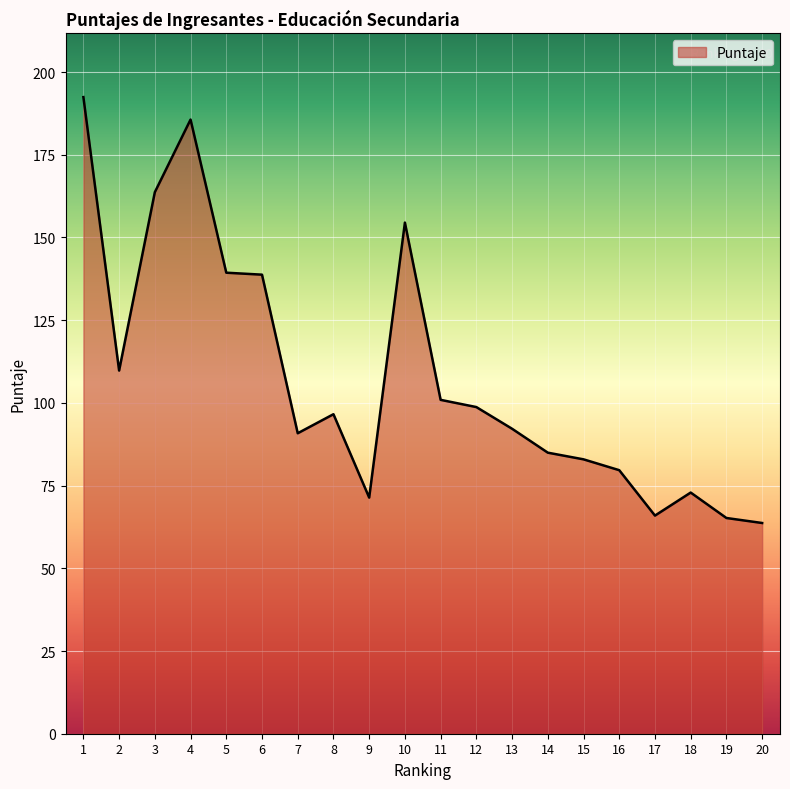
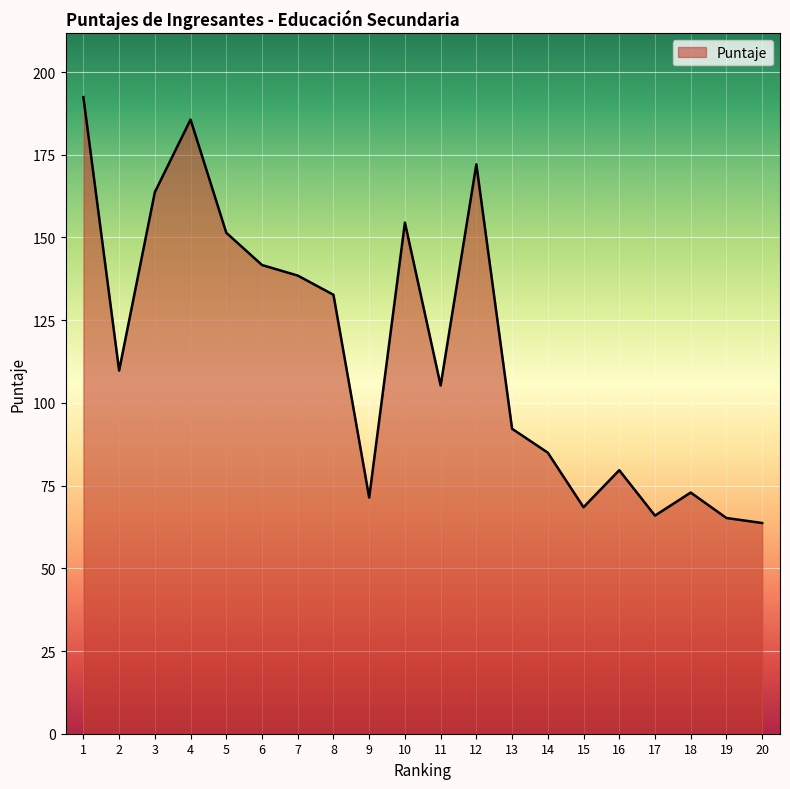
5: 139 -> 151
6: 139 -> 142
7: 91 -> 138
8: 97 -> 133
11: 101 -> 105
12: 99 -> 172
15: 83 -> 68
